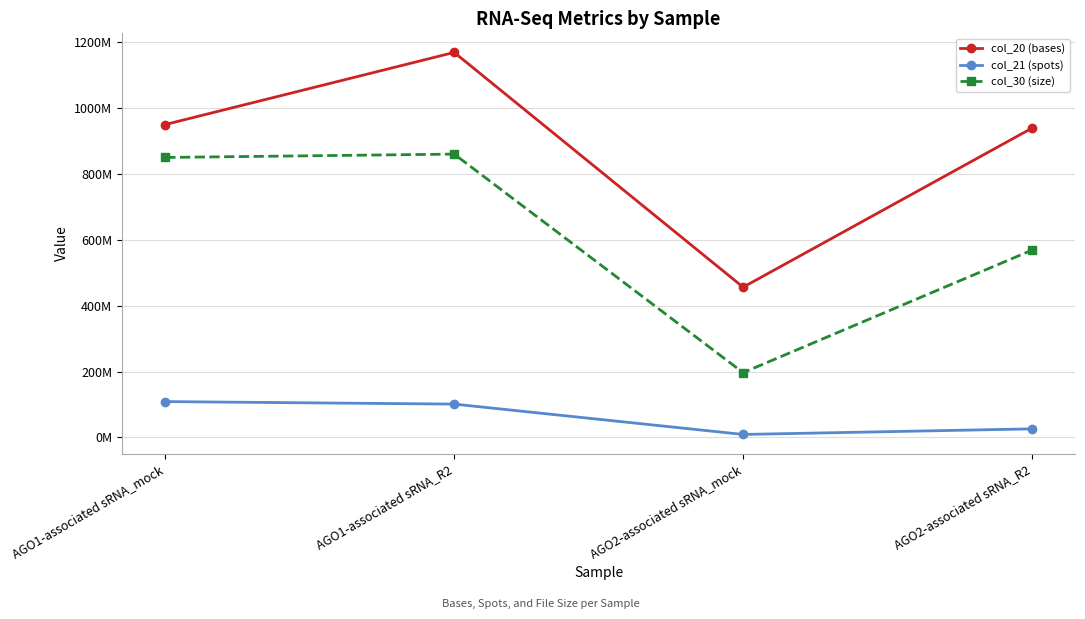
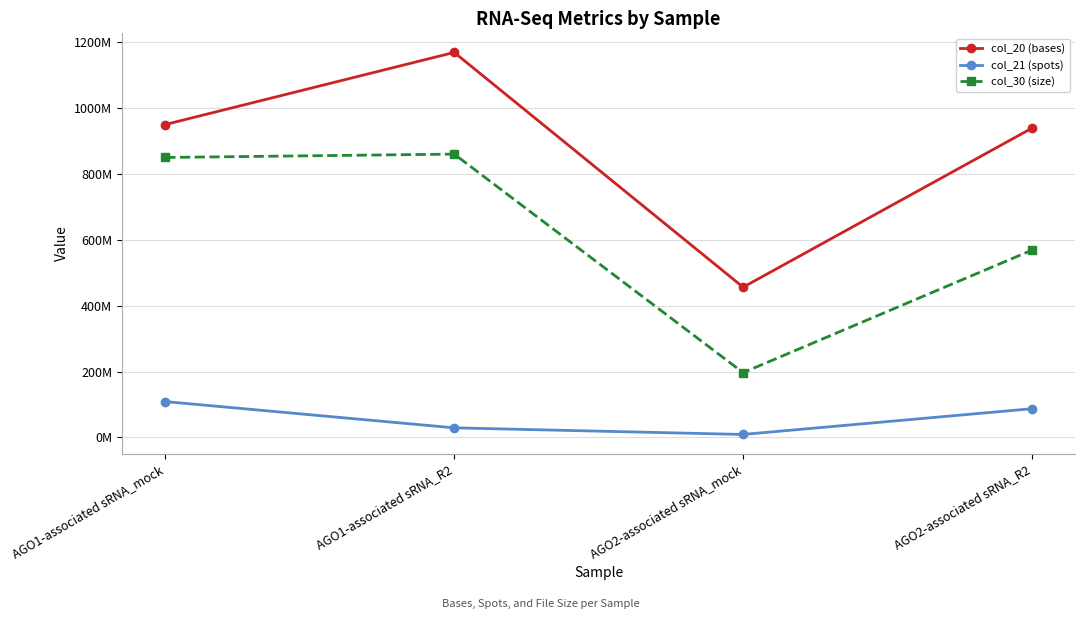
col_21 (spots), AGO1-associated sRNA_R2: 100000000 -> 30000000
col_21 (spots), AGO2-associated sRNA_R2: 30000000 -> 90000000
